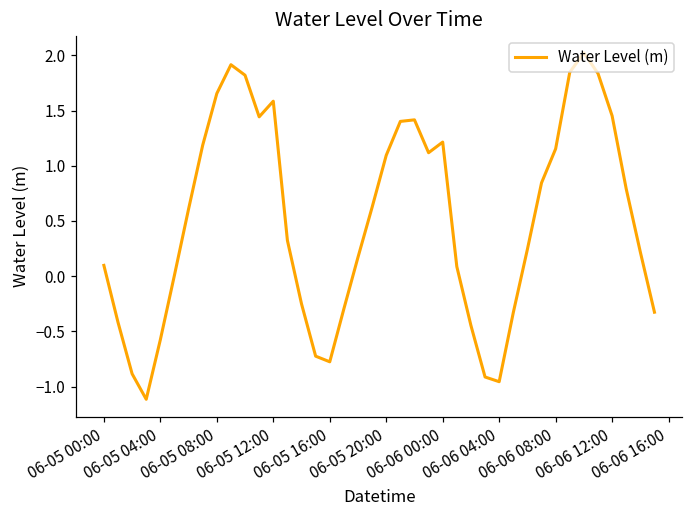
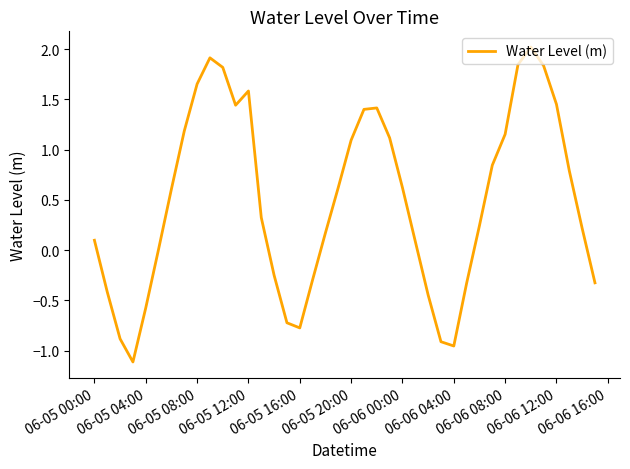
06-06 00:00: 1.21 -> 0.62
